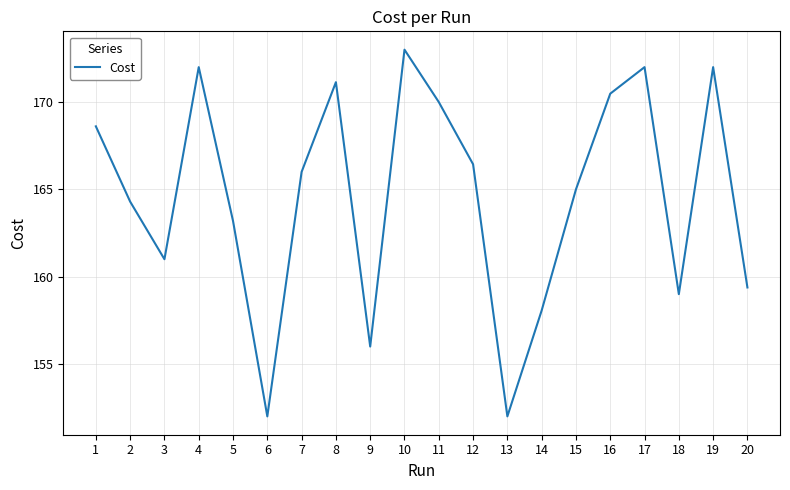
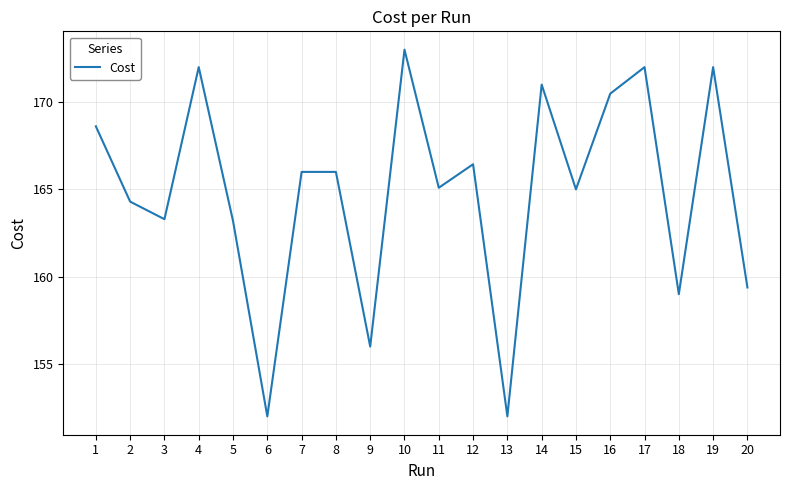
3: 161.0 -> 163.3
8: 171.1 -> 166.0
11: 170.0 -> 165.1
14: 158.1 -> 171.0
